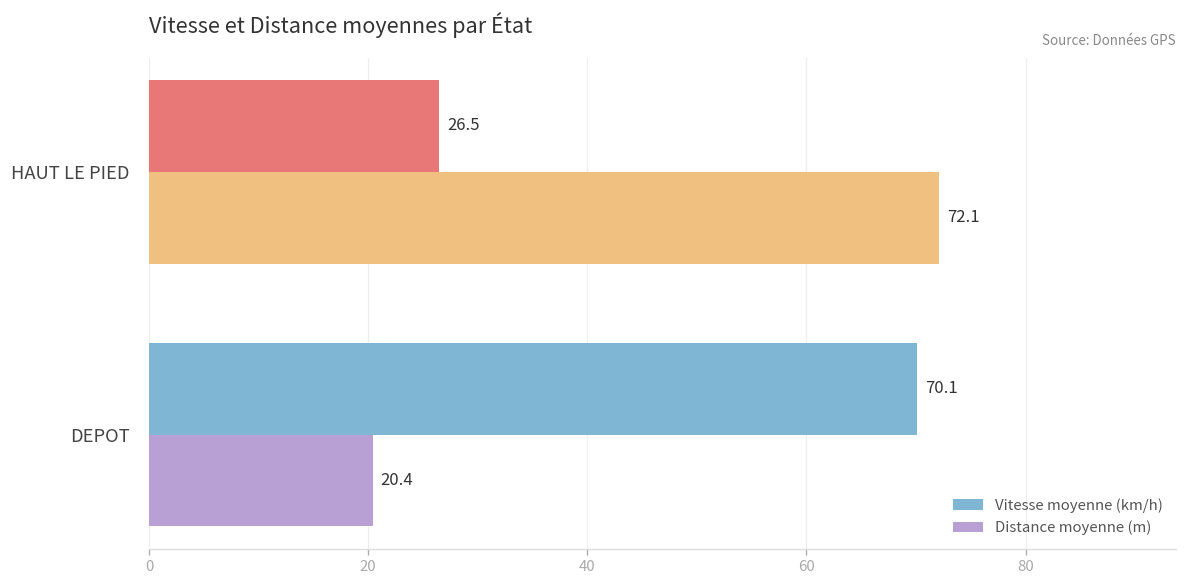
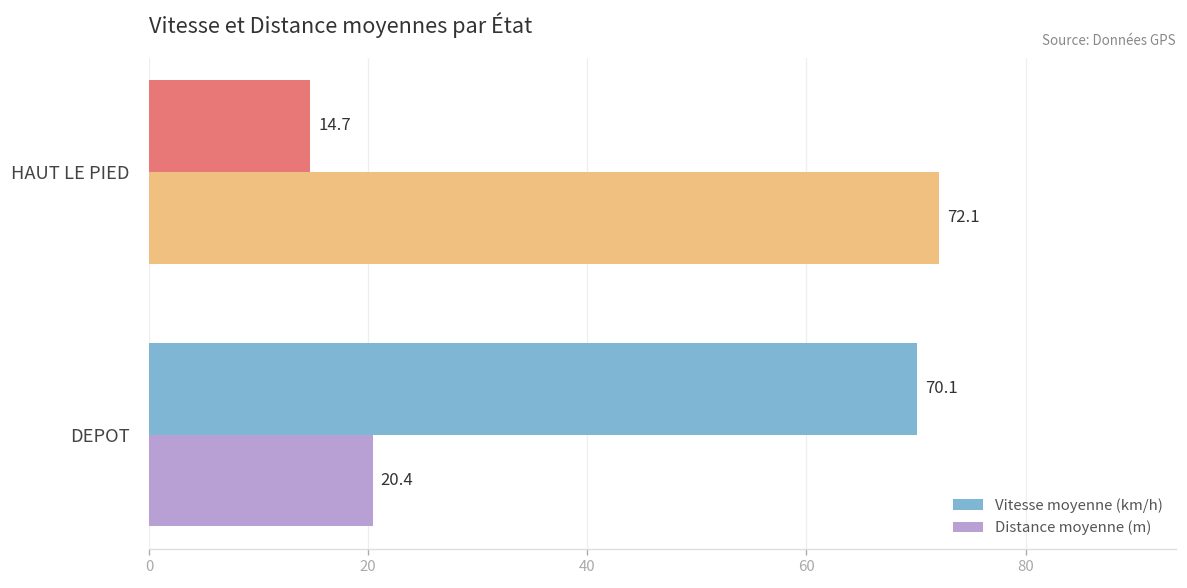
Vitesse moyenne (km/h), HAUT LE PIED: 26.5 -> 14.7
